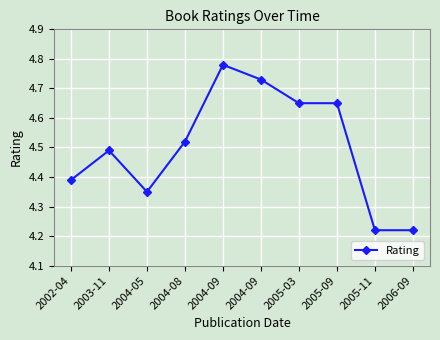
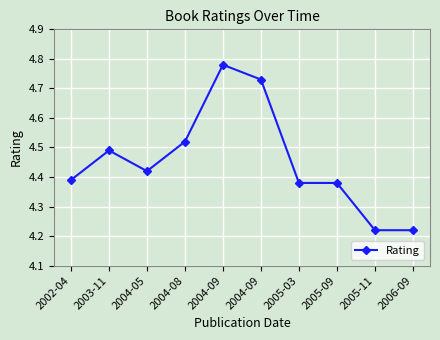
2004-05: 4.35 -> 4.42
2005-03: 4.65 -> 4.38
2005-09: 4.65 -> 4.38
